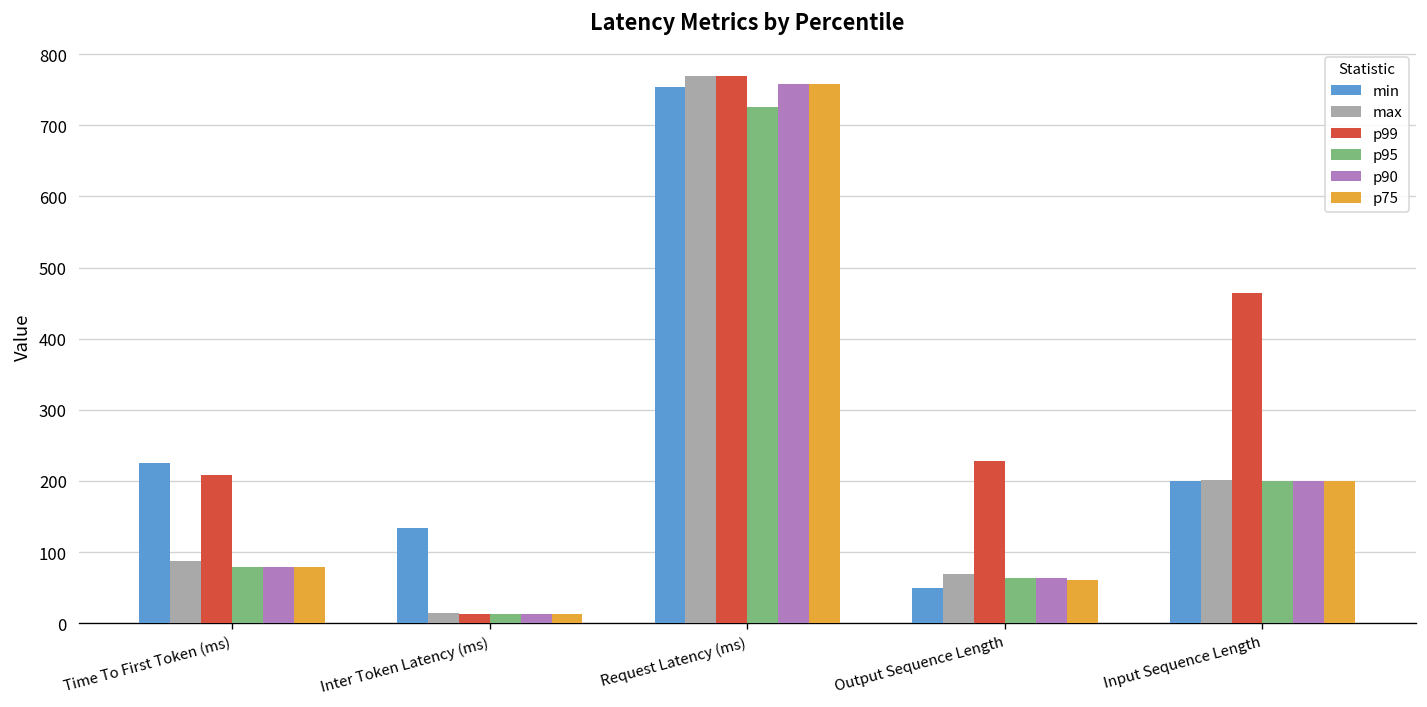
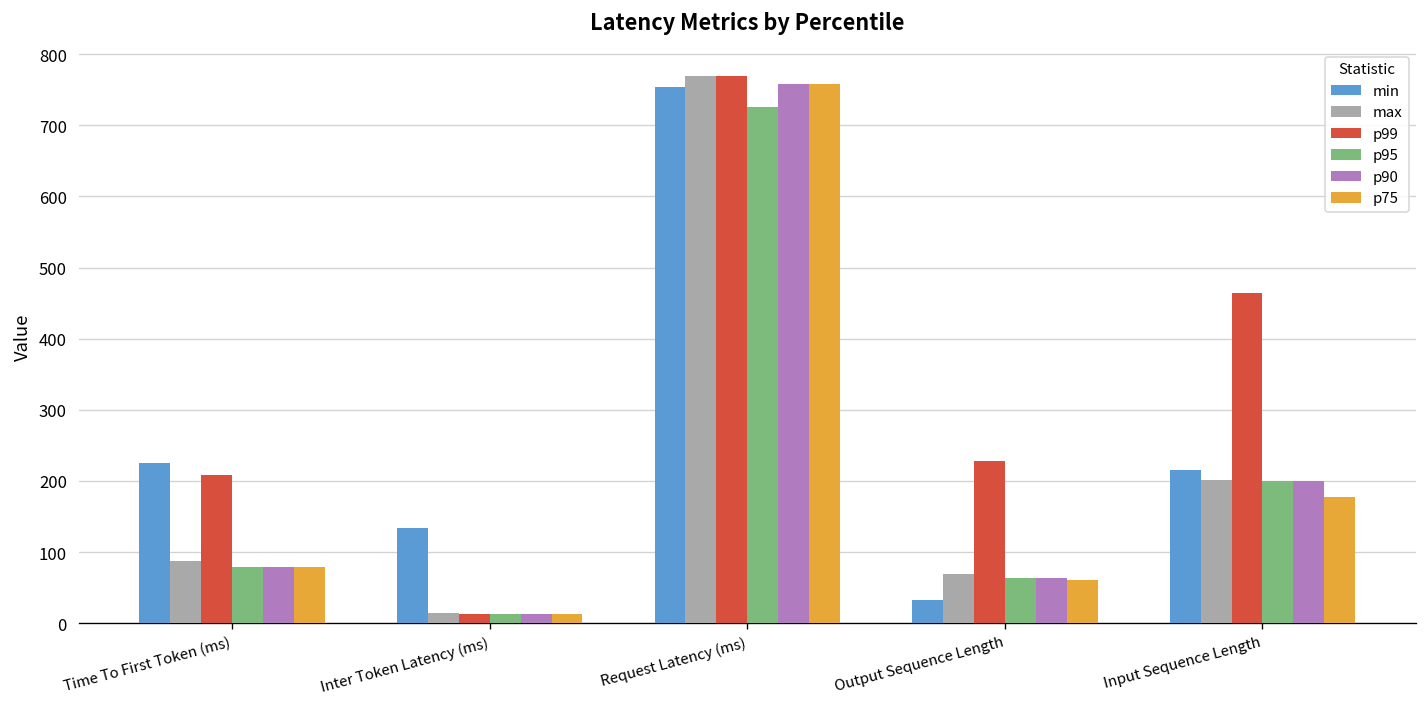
min, Output Sequence Length: 50 -> 30
min, Input Sequence Length: 200 -> 220
p75, Input Sequence Length: 200 -> 180
